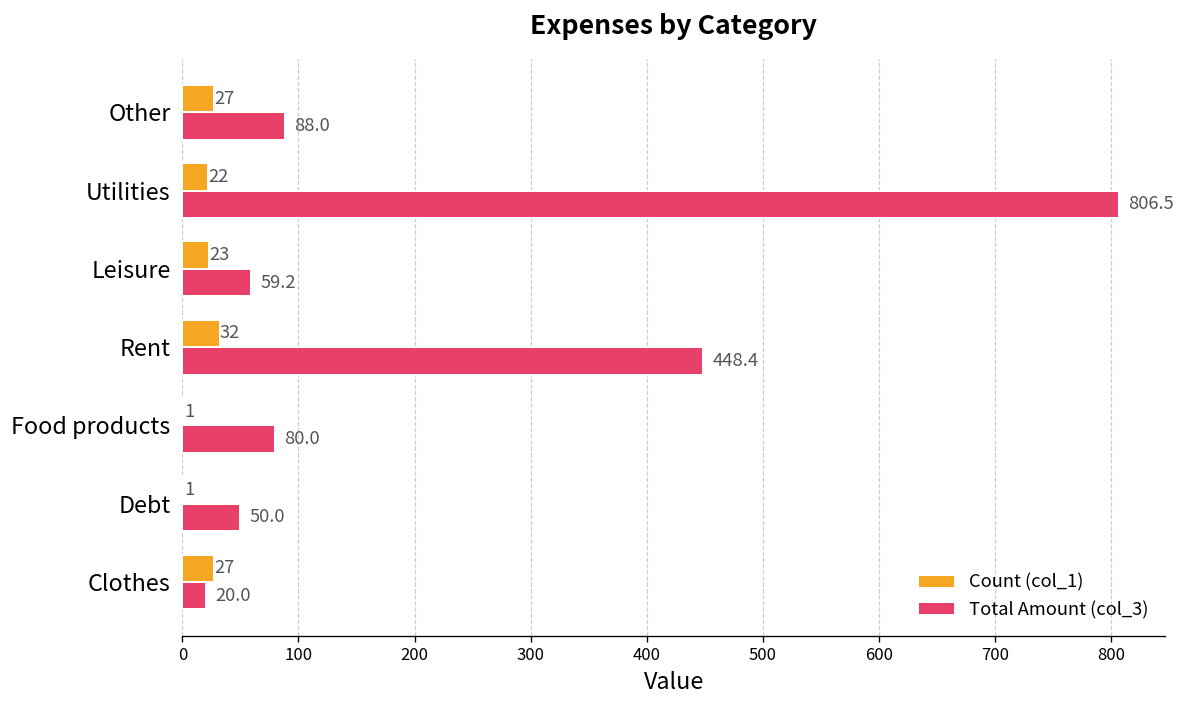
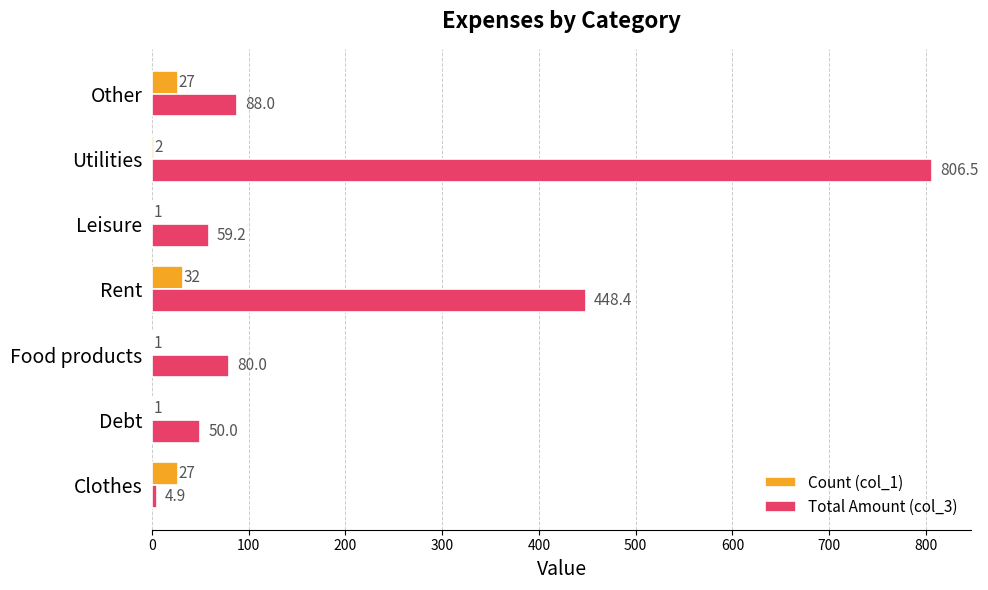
Count (col_1), Utilities: 22 -> 2
Count (col_1), Leisure: 23 -> 1
Total Amount (col_3), Clothes: 20.0 -> 4.9
